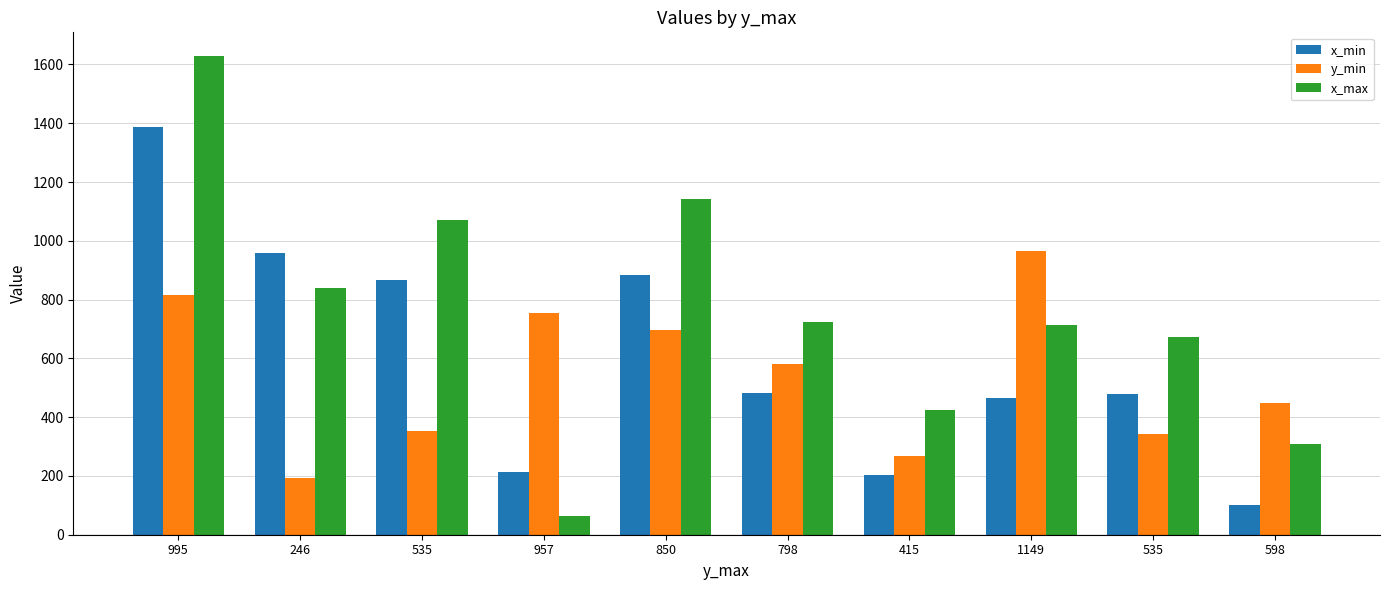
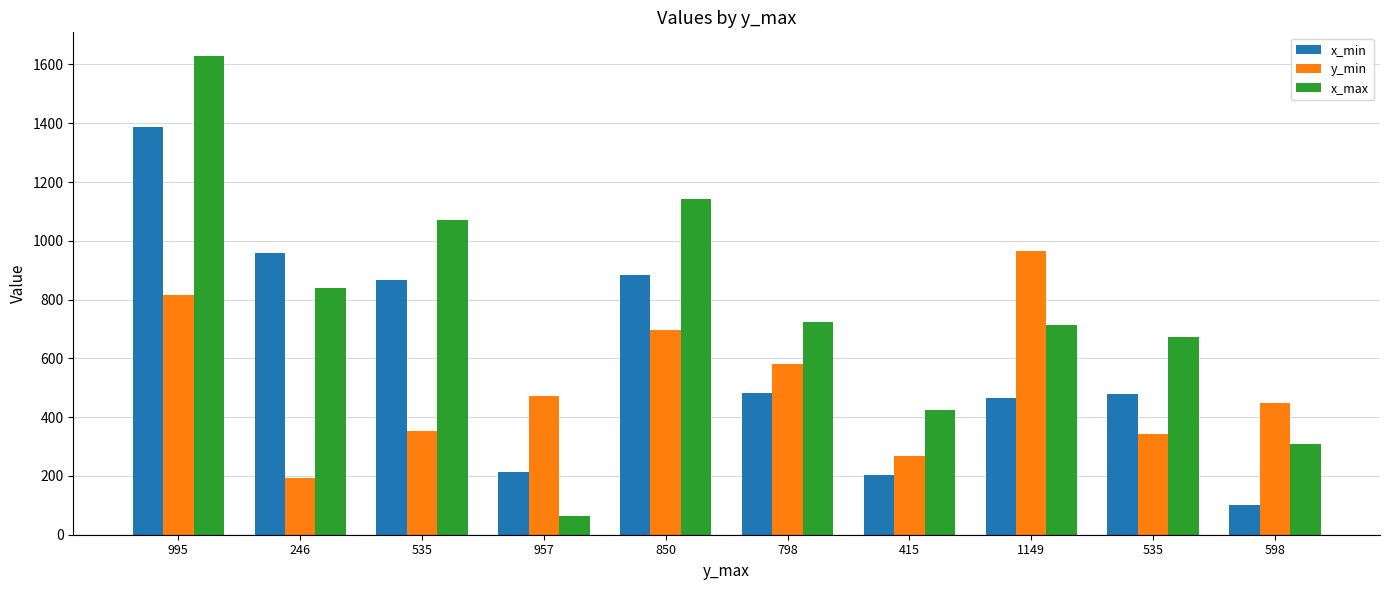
y_min, 957: 750 -> 470
